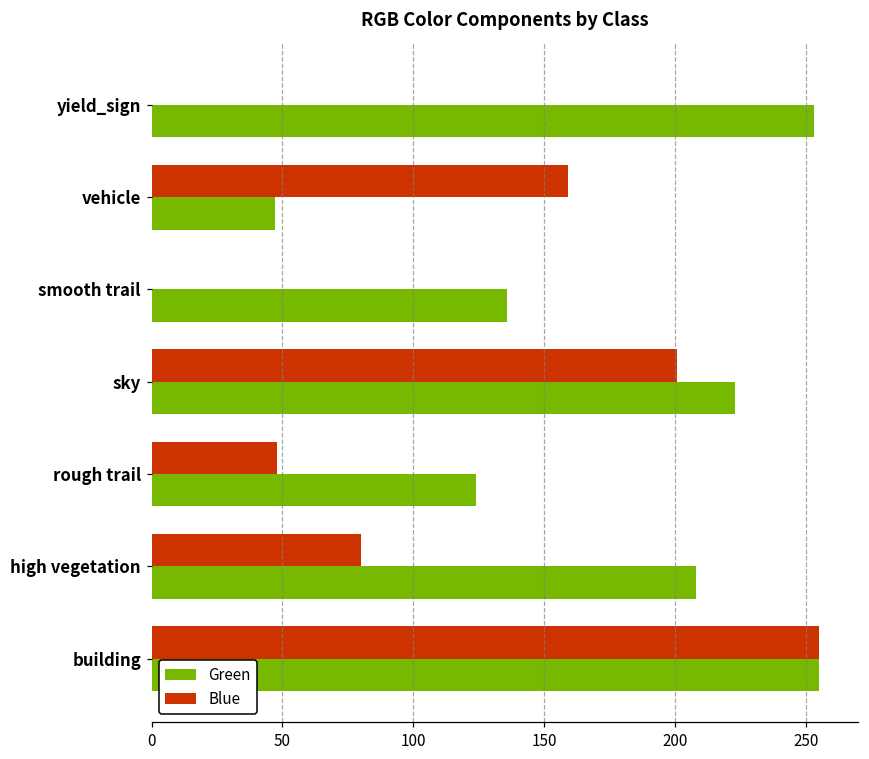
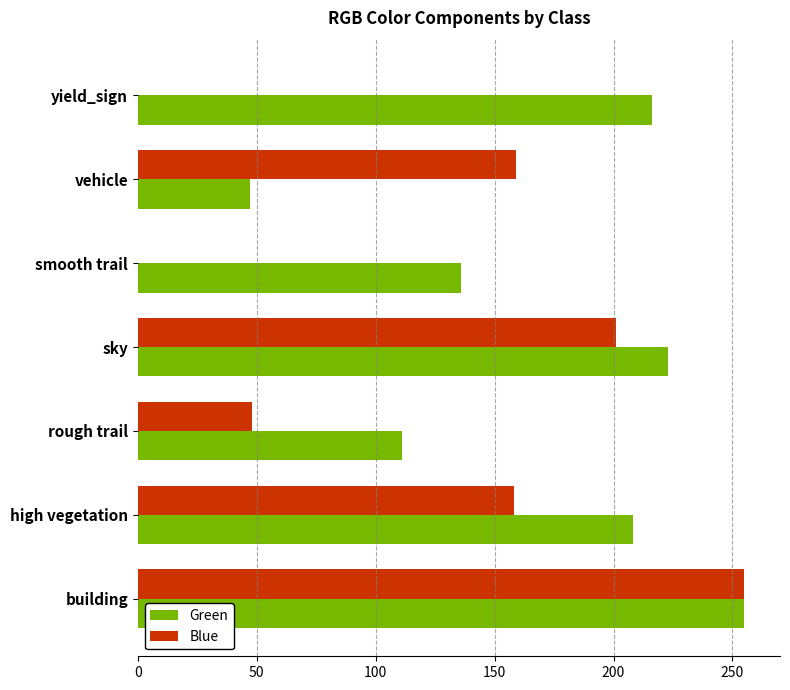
Green, yield_sign: 253 -> 216
Green, rough trail: 124 -> 111
Blue, high vegetation: 80 -> 158
